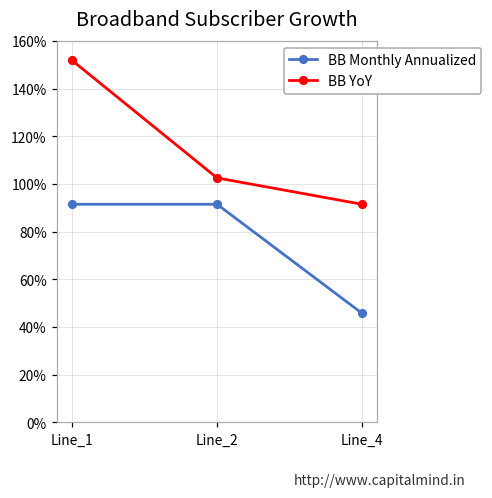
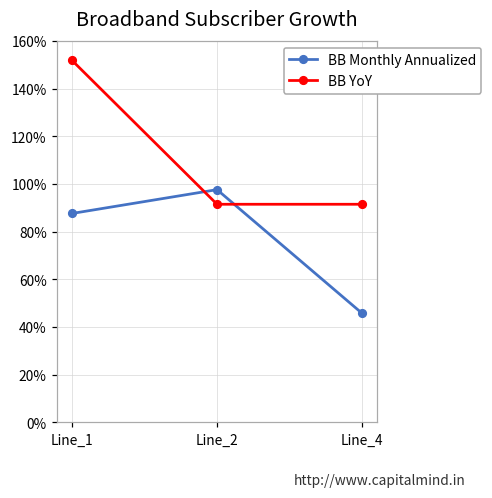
BB Monthly Annualized, Line_1: 91% -> 88%
BB Monthly Annualized, Line_2: 91% -> 98%
BB YoY, Line_2: 103% -> 91%
